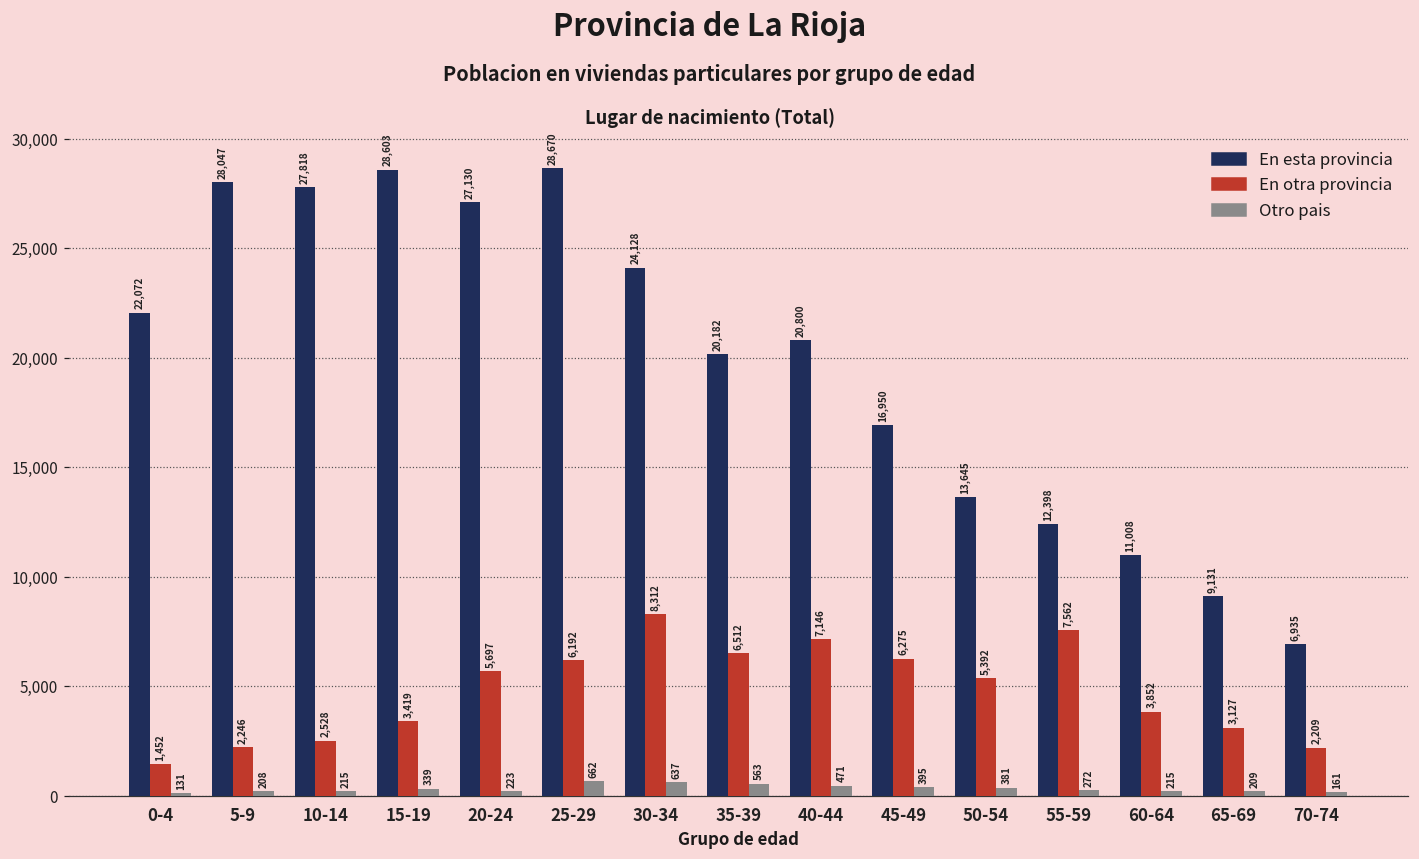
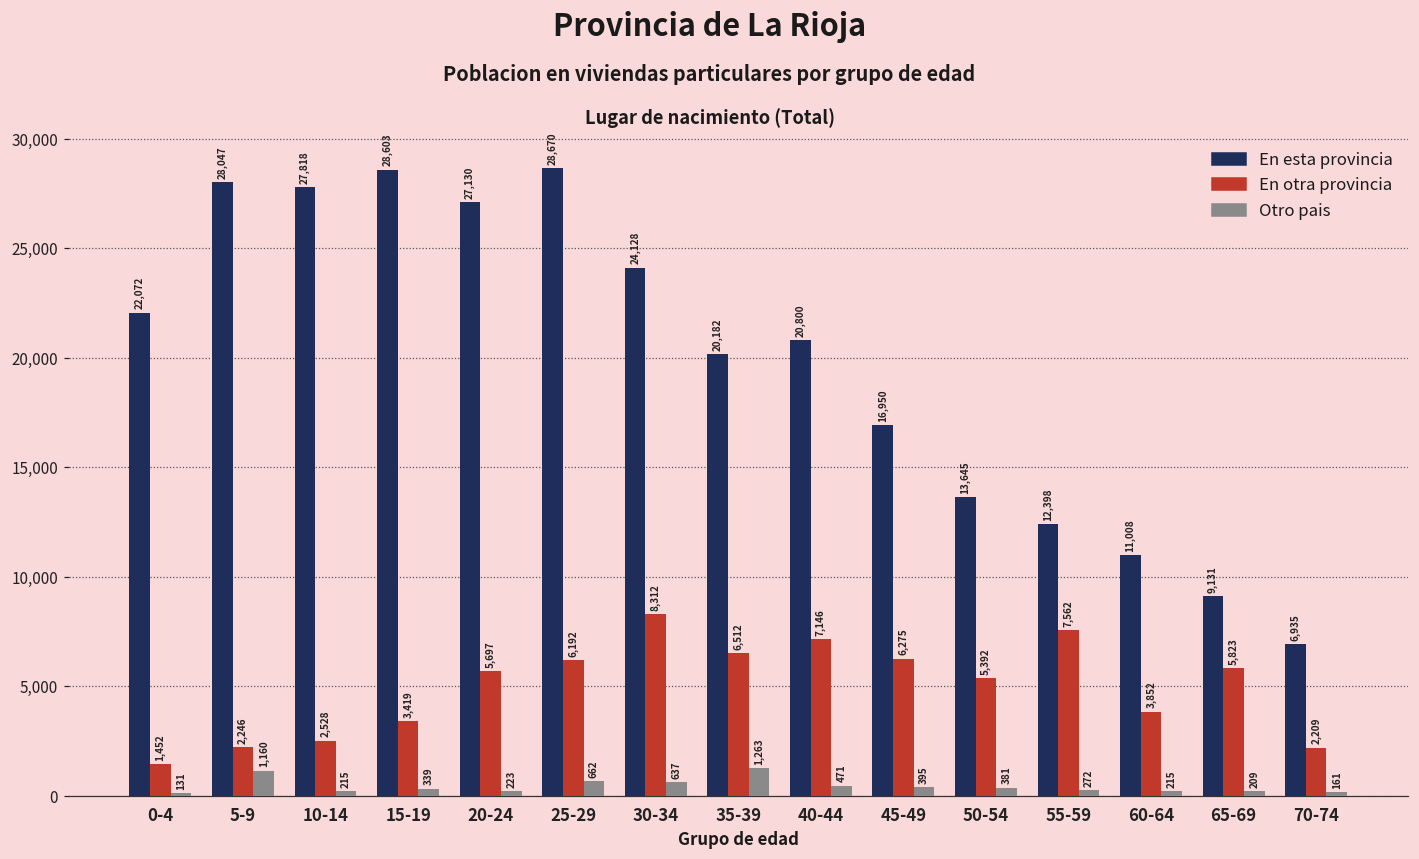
Otro pais, 5-9: 208 -> 1,160
Otro pais, 35-39: 563 -> 1,263
En otra provincia, 65-69: 3,127 -> 5,823
